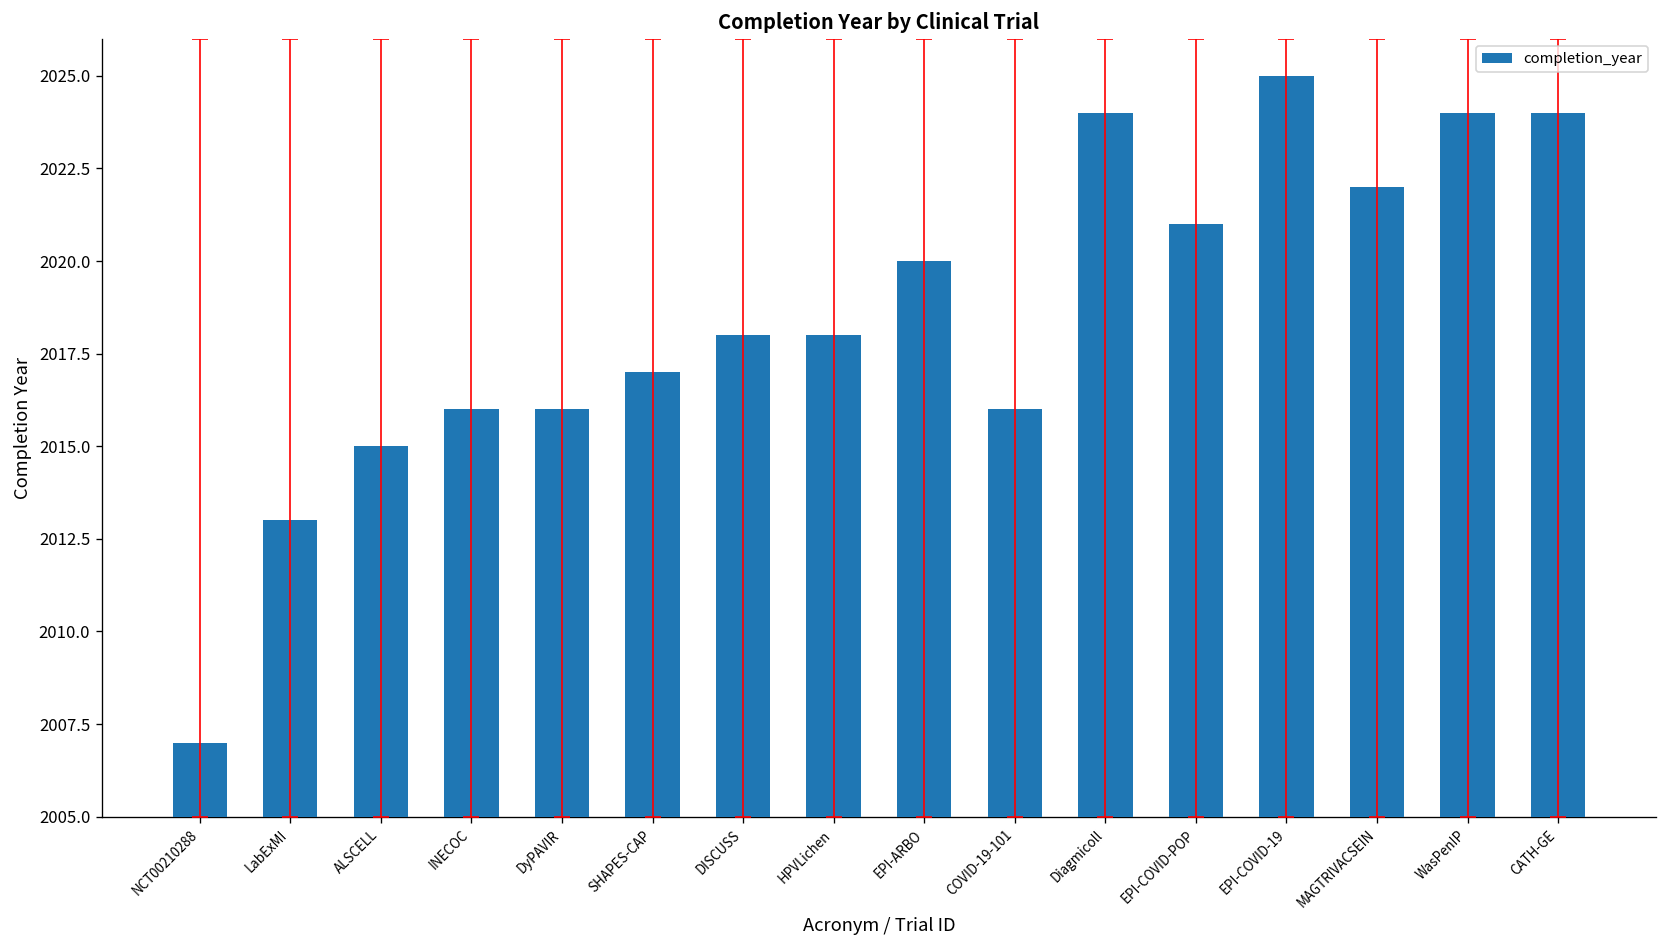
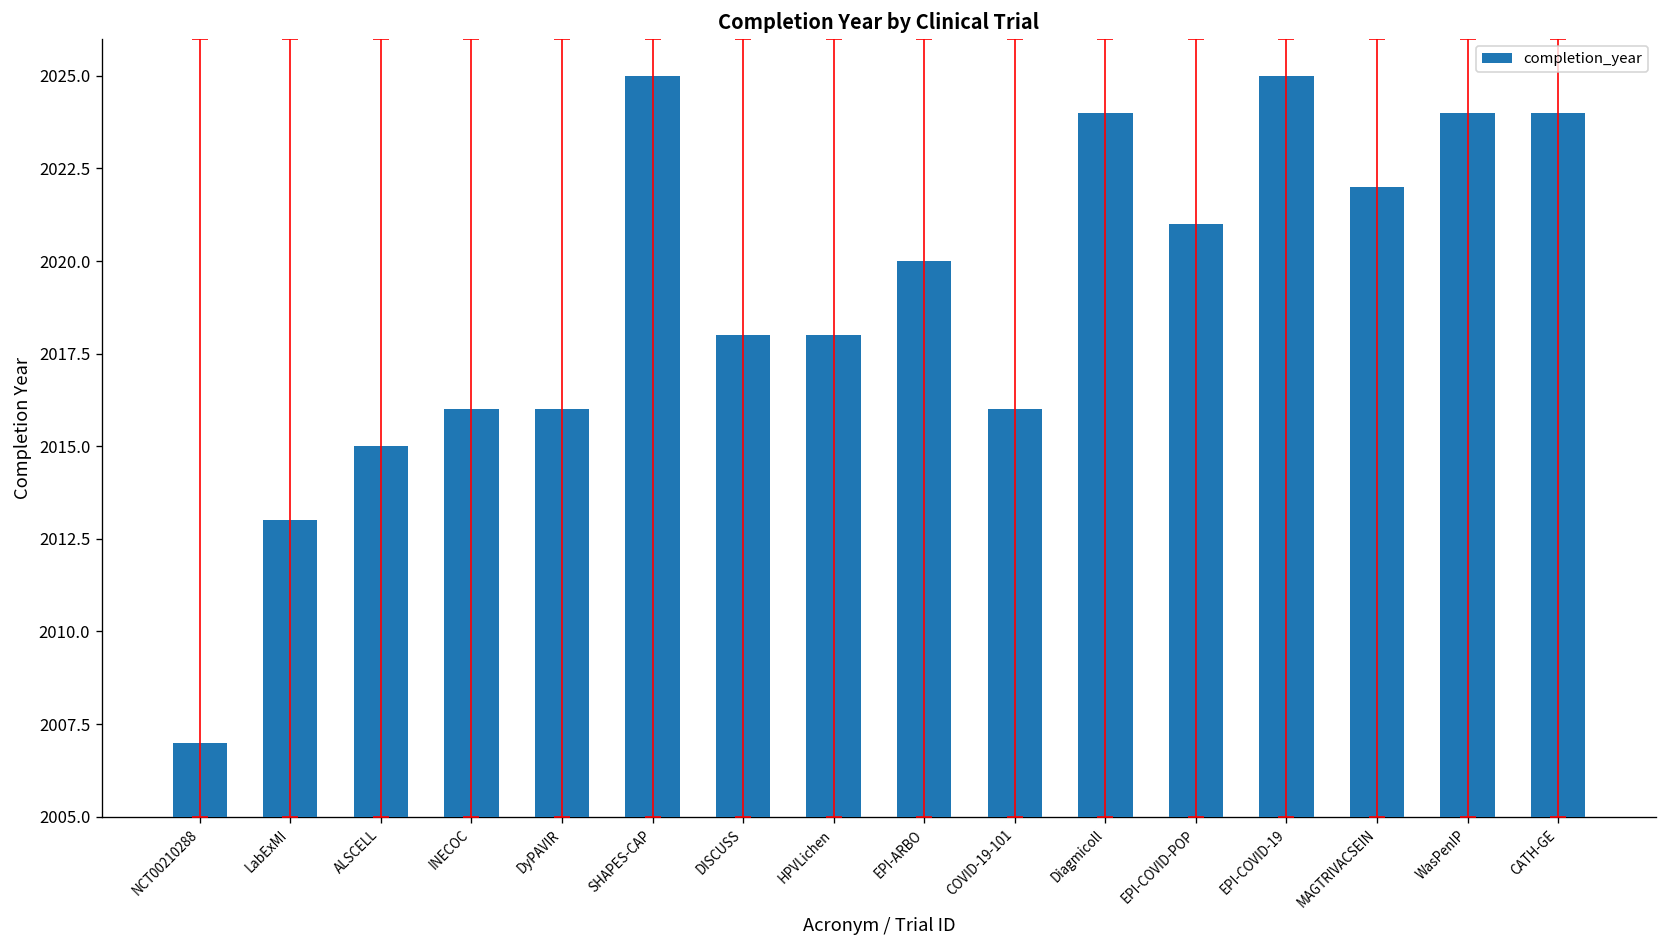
completion_year, SHAPES-CAP: 2017 -> 2025
